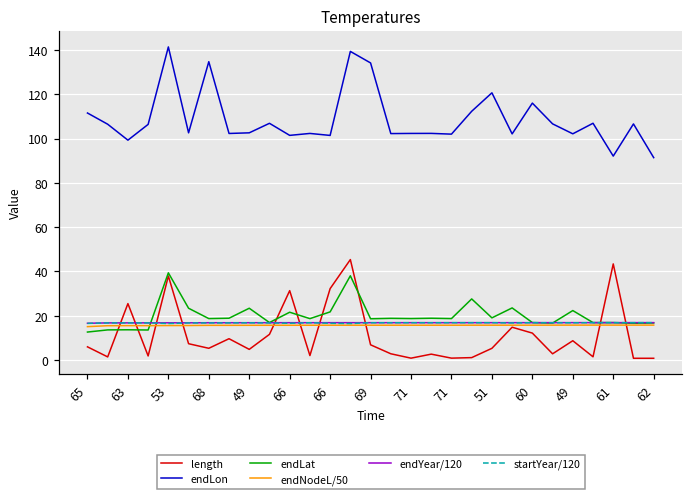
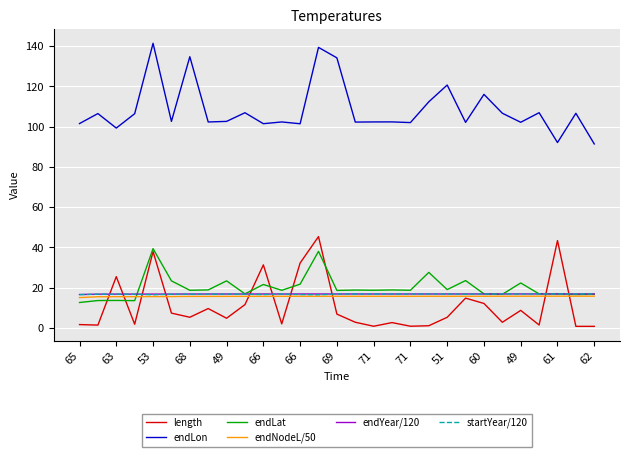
length, 65: 6 -> 2
endLon, 65: 112 -> 102
